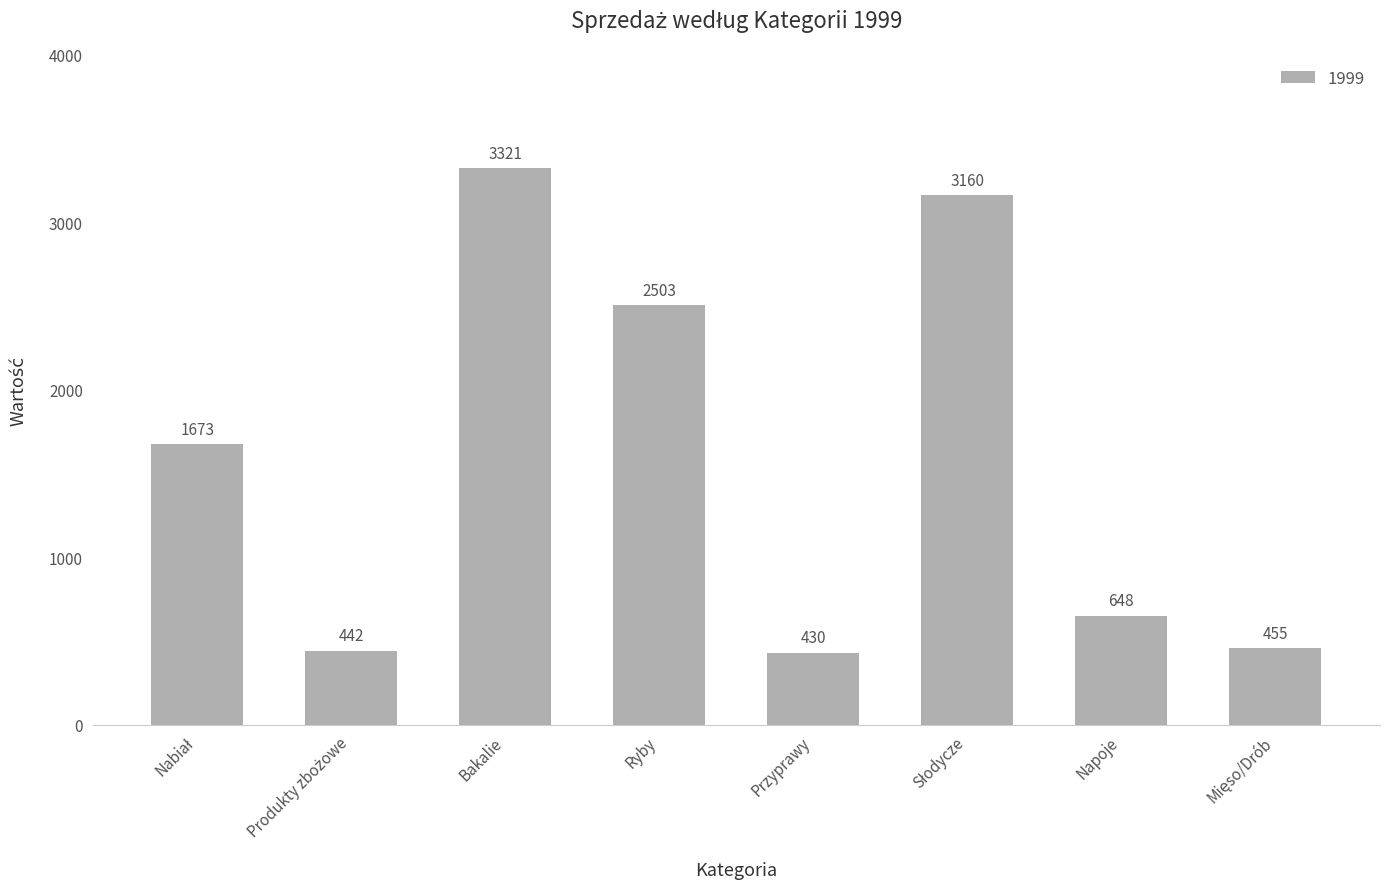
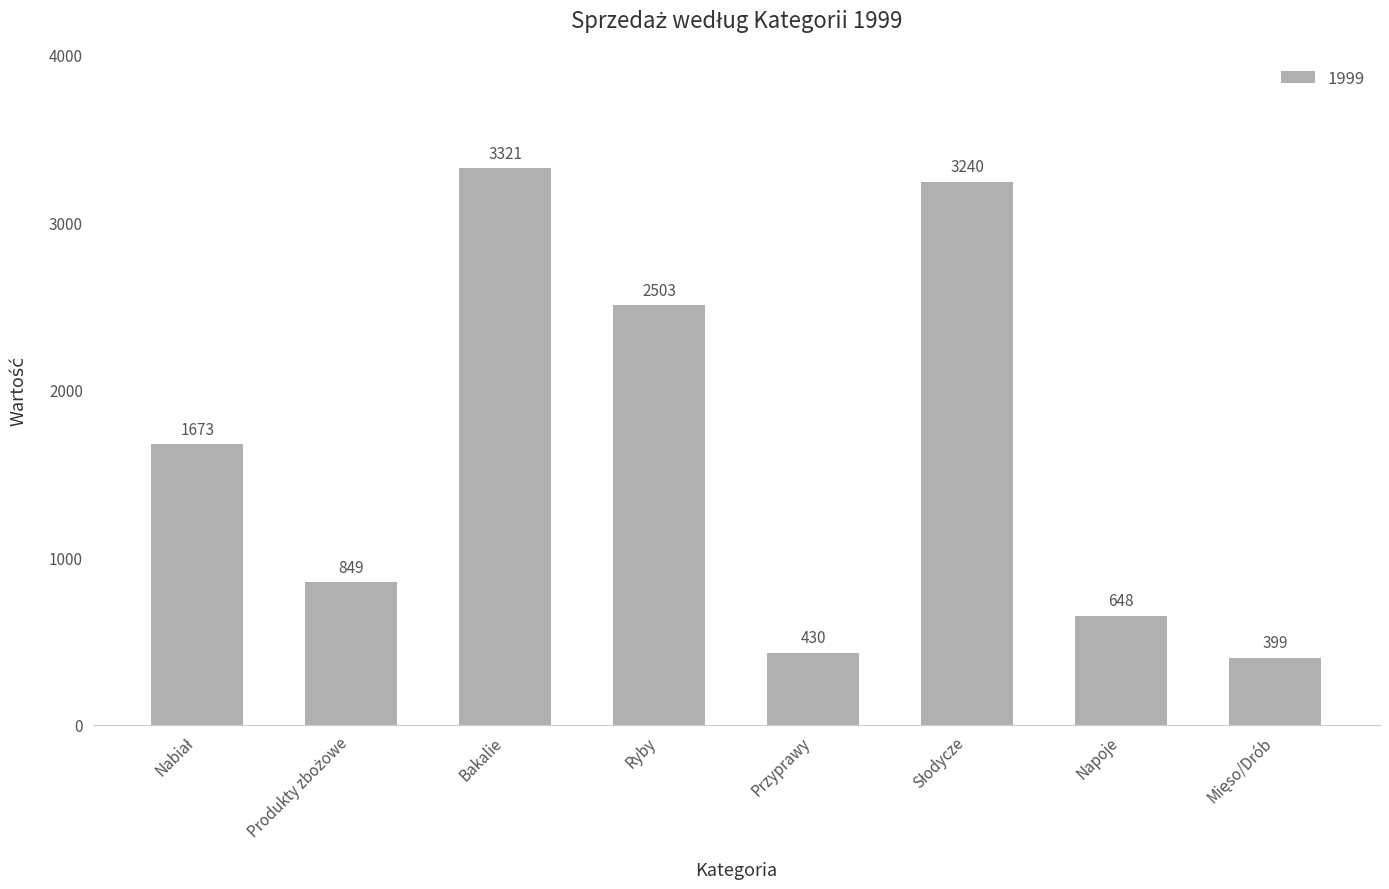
Produkty zbożowe: 442 -> 849
Słodycze: 3160 -> 3240
Mięso/Drób: 455 -> 399
